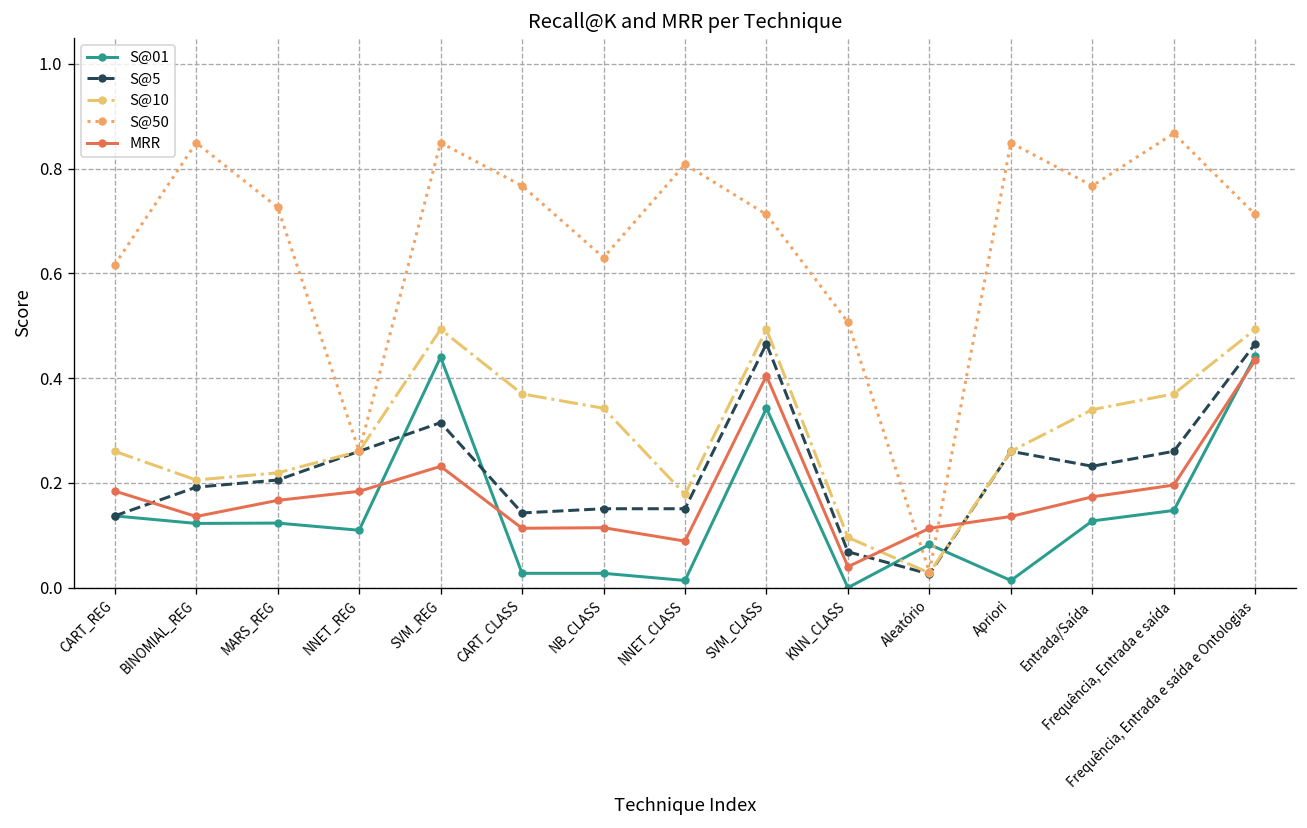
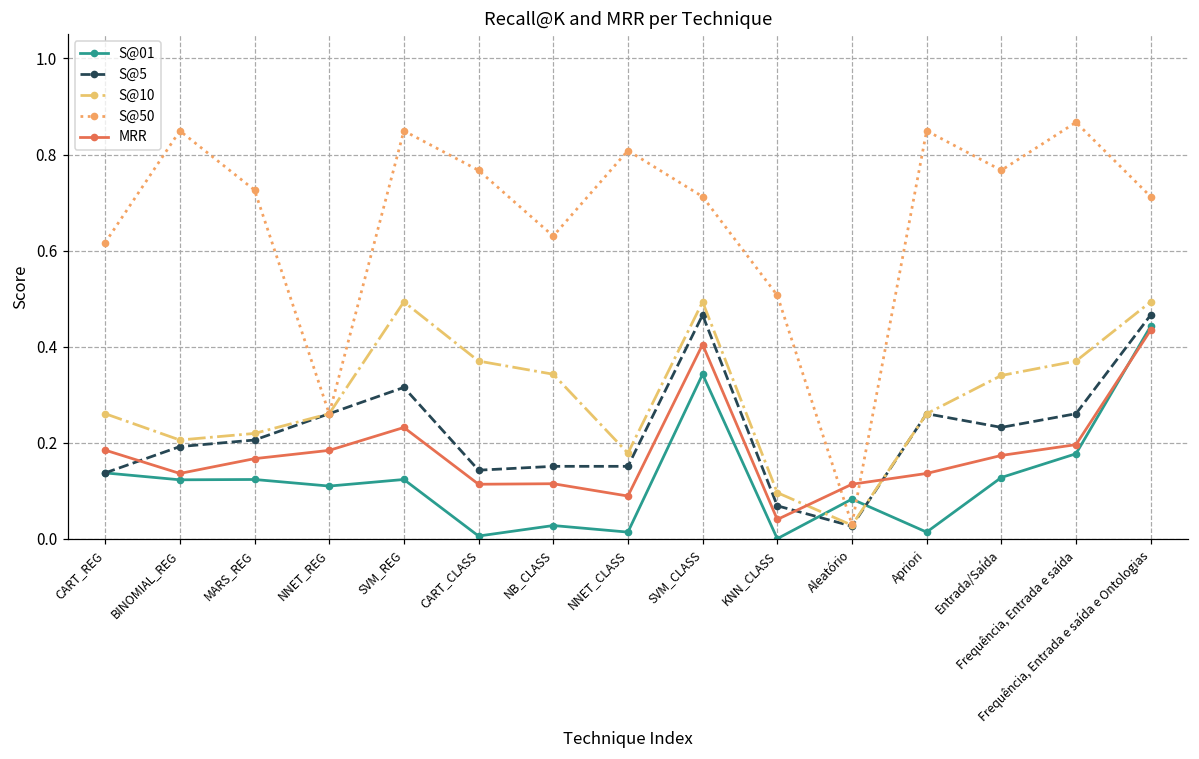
S@01, SVM_REG: 0.44 -> 0.12
S@01, CART_CLASS: 0.03 -> 0.01
S@01, Frequência, Entrada e saída: 0.15 -> 0.18
